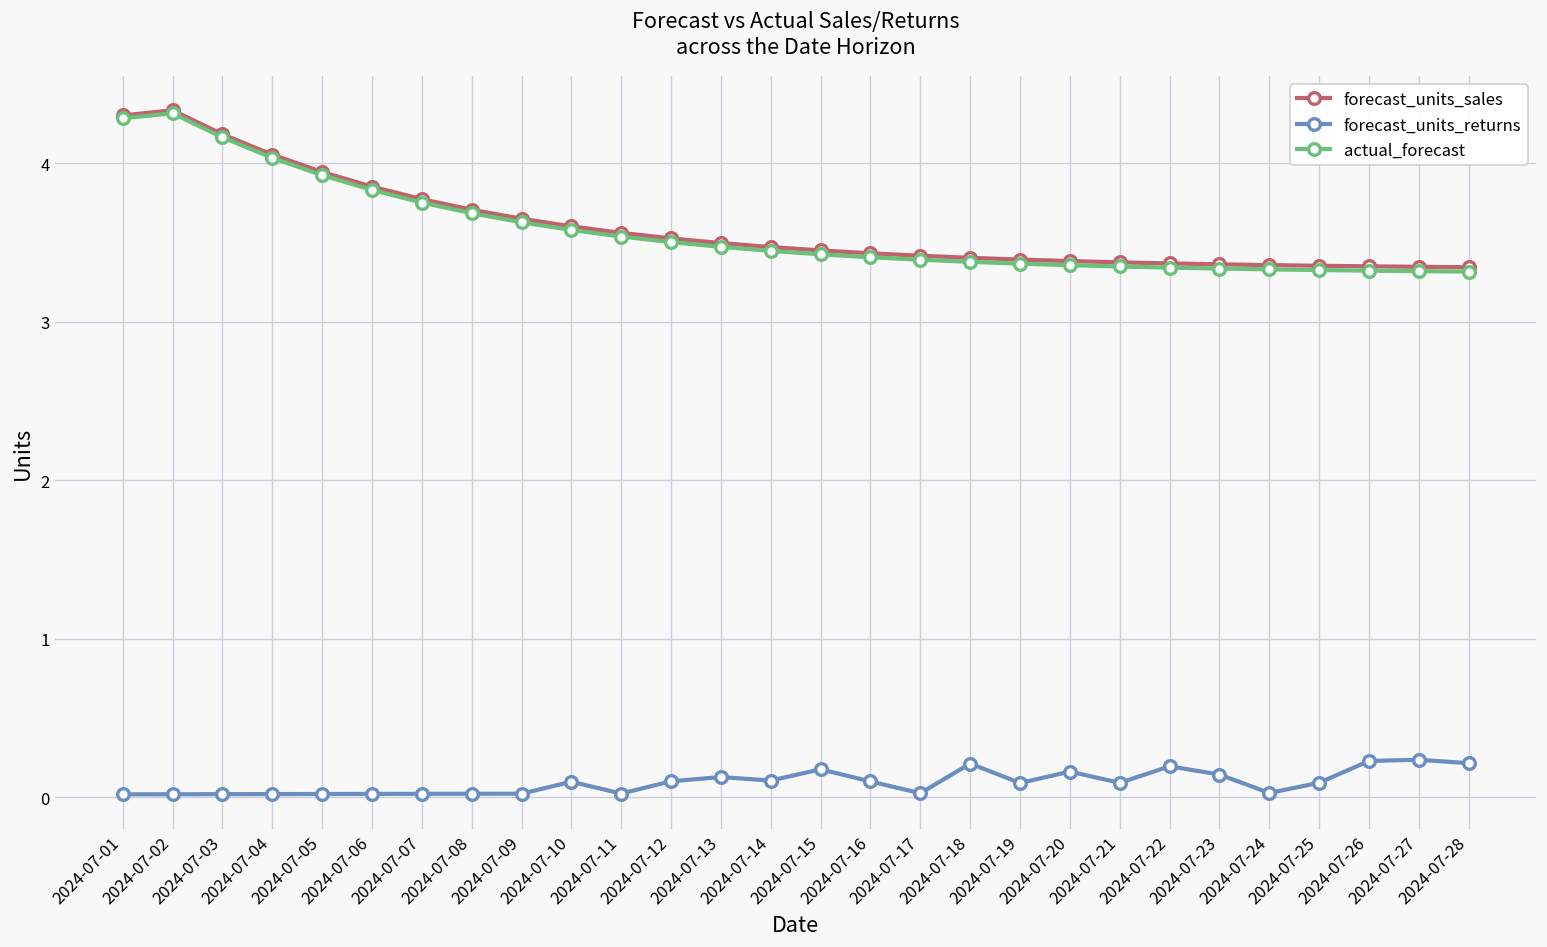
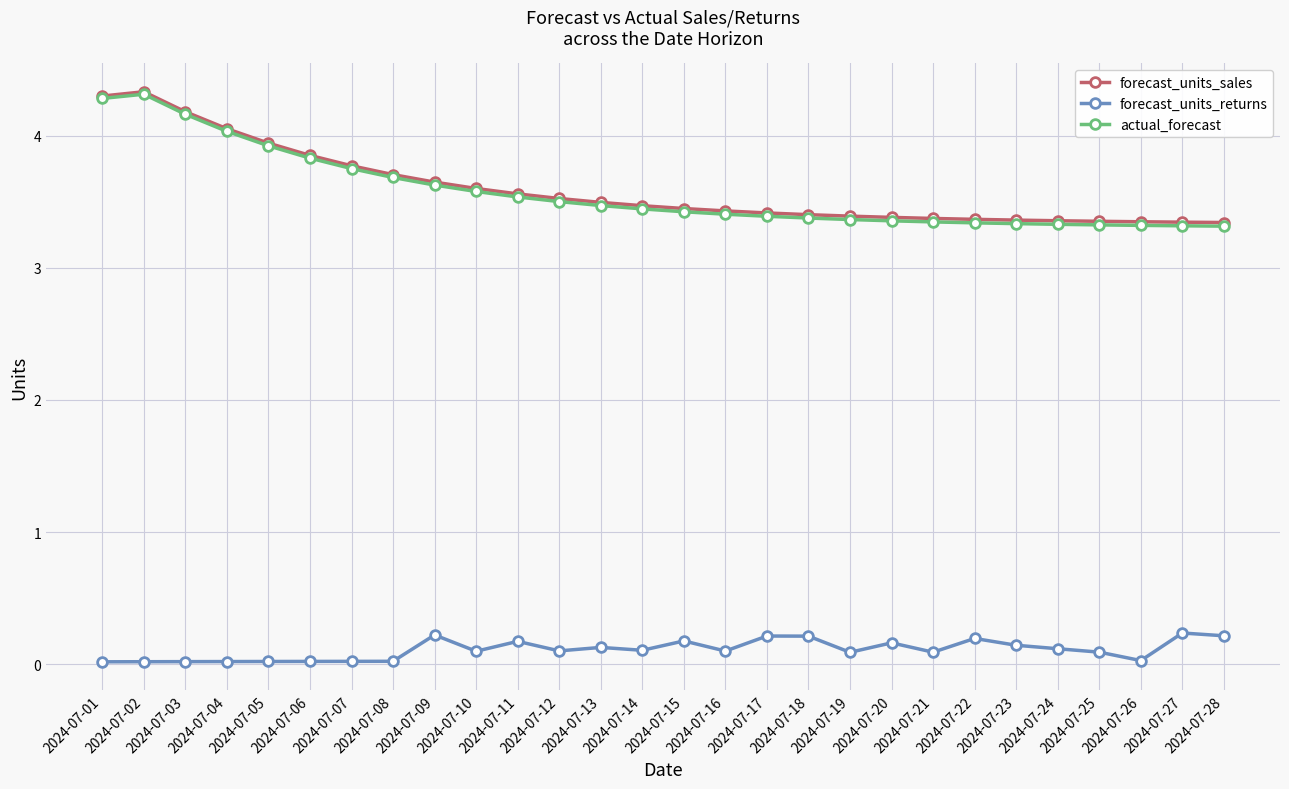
forecast_units_returns, 2024-07-09: 0.02 -> 0.22
forecast_units_returns, 2024-07-11: 0.02 -> 0.17
forecast_units_returns, 2024-07-17: 0.03 -> 0.21
forecast_units_returns, 2024-07-24: 0.03 -> 0.12
forecast_units_returns, 2024-07-26: 0.23 -> 0.03
